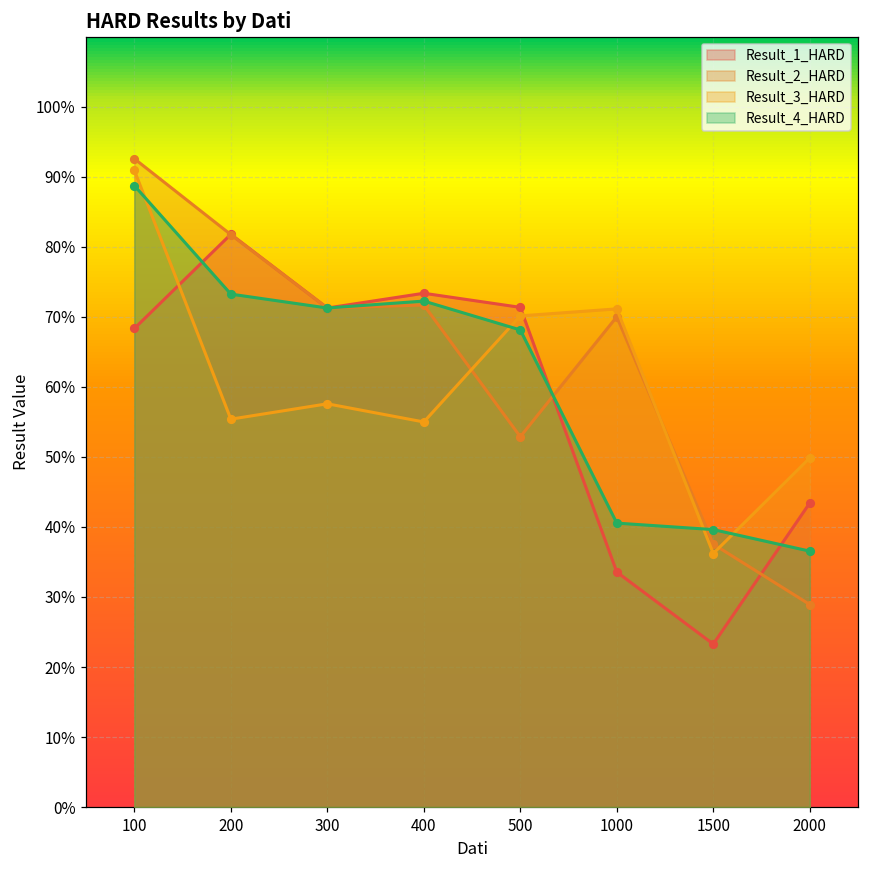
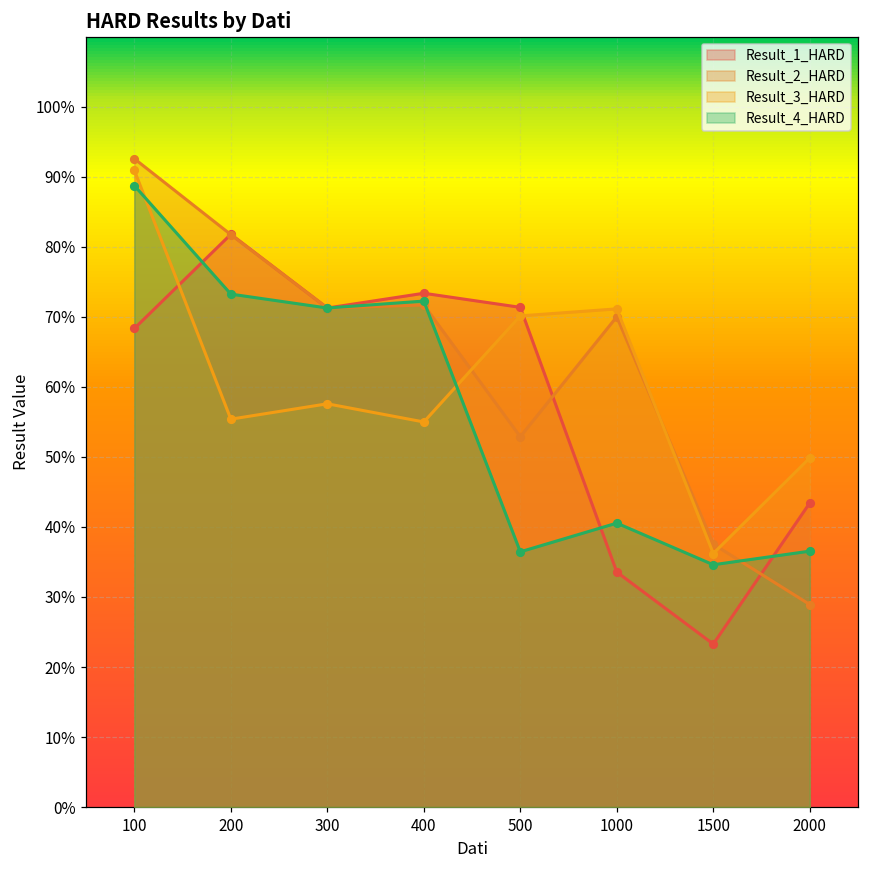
Result_4_HARD, 500: 68% -> 36%
Result_4_HARD, 1500: 40% -> 35%
